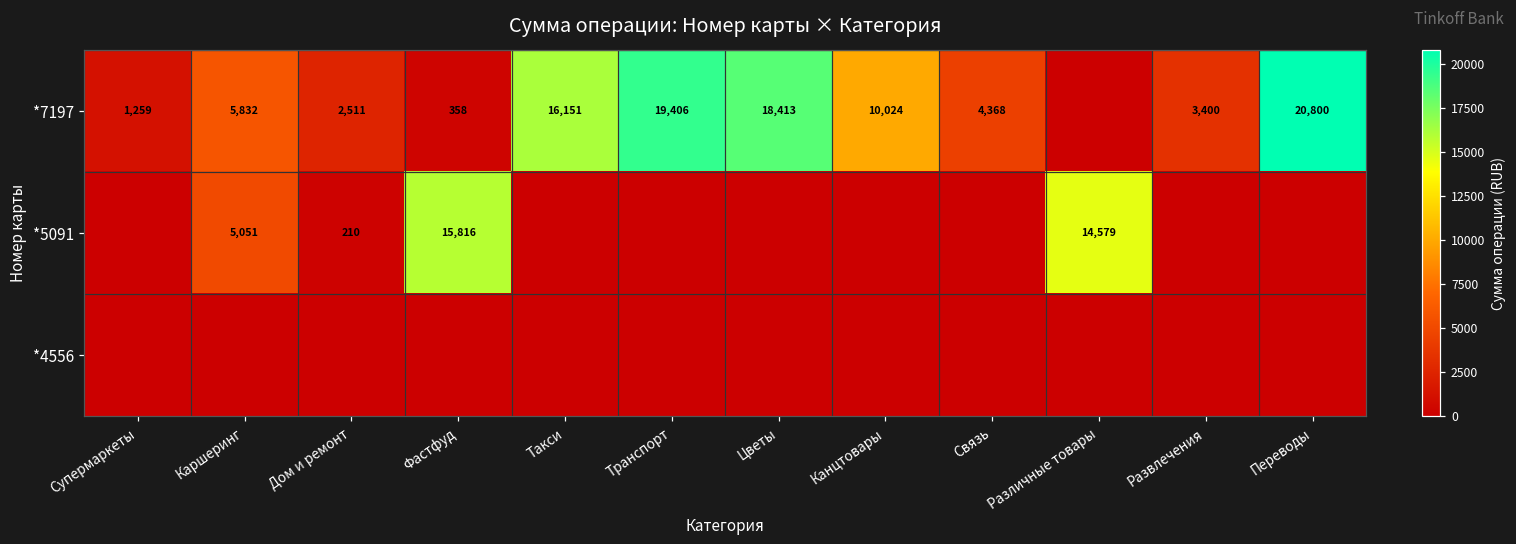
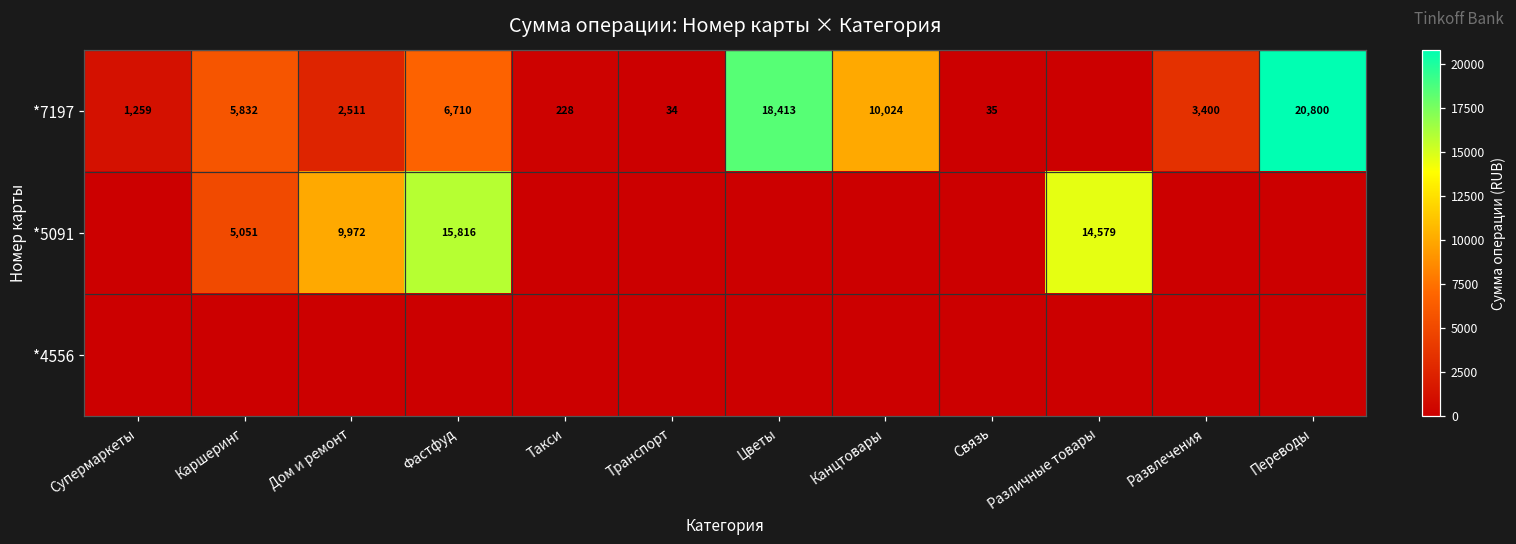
*7197, Фастфуд: 358 -> 6,710
*7197, Такси: 16,151 -> 228
*7197, Транспорт: 19,406 -> 34
*7197, Связь: 4,368 -> 35
*5091, Дом и ремонт: 210 -> 9,972
